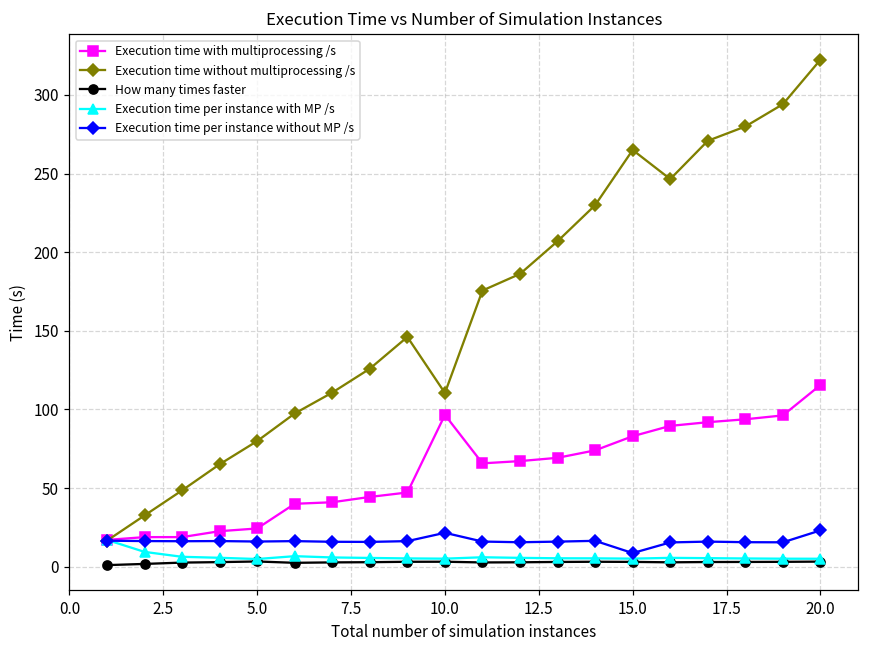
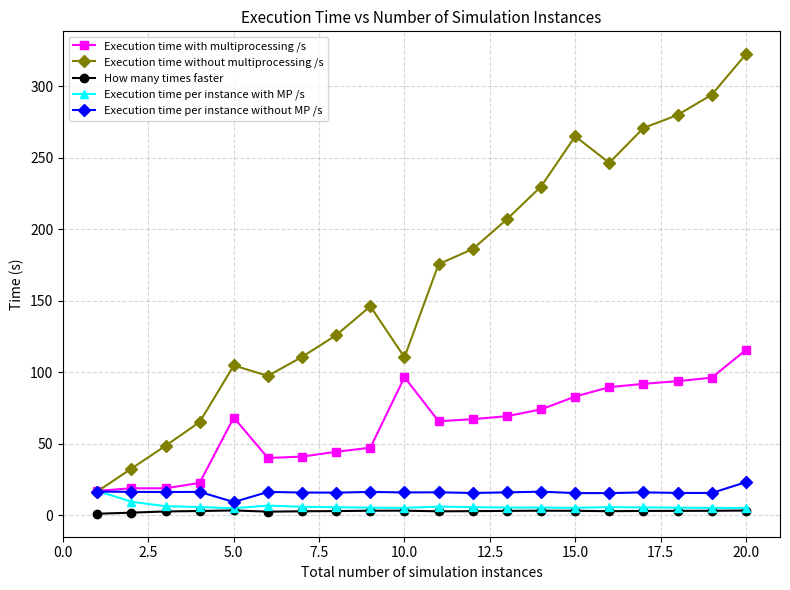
Execution time with multiprocessing /s, 5.0: 24 -> 68
Execution time without multiprocessing /s, 5.0: 80 -> 105
Execution time per instance without MP /s, 5.0: 16 -> 9
Execution time per instance without MP /s, 10.0: 22 -> 16
Execution time per instance without MP /s, 15.0: 9 -> 15
